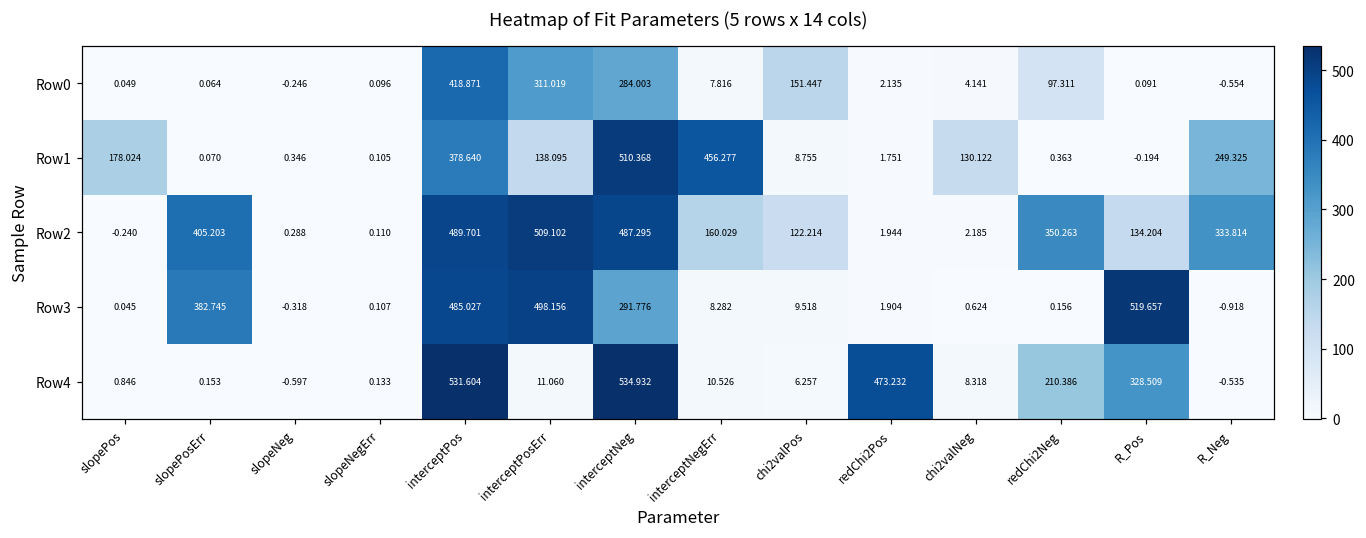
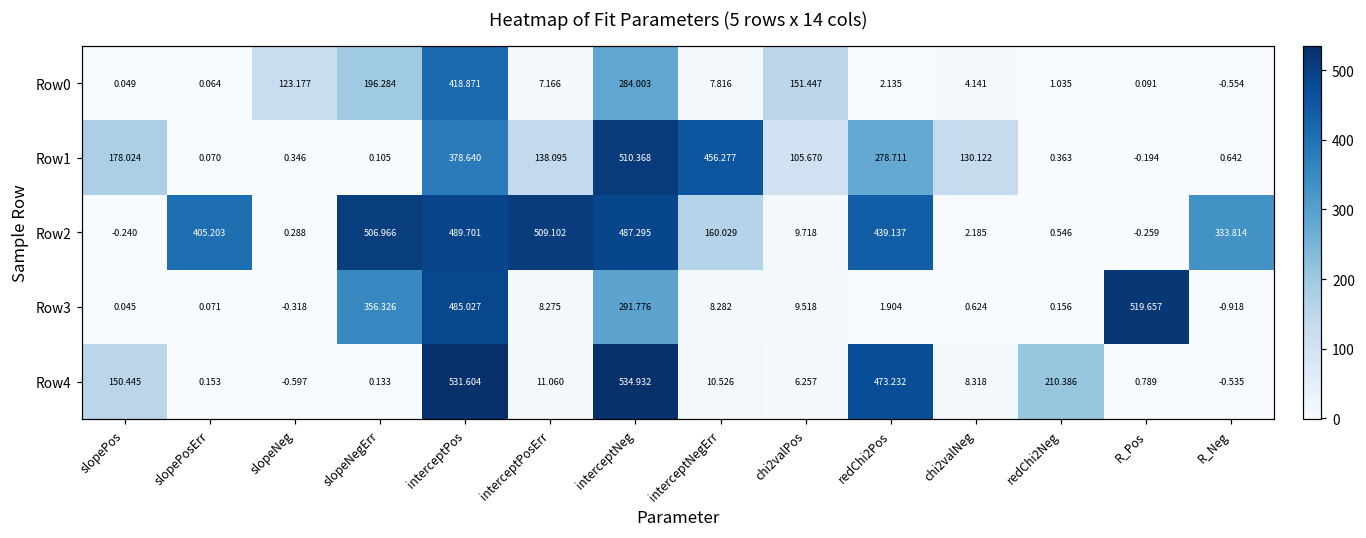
Row0, slopeNeg: -0.246 -> 123.177
Row0, slopeNegErr: 0.096 -> 196.284
Row0, interceptPosErr: 311.019 -> 7.166
Row0, redChi2Neg: 97.311 -> 1.035
Row1, chi2valPos: 8.755 -> 105.670
Row1, redChi2Pos: 1.751 -> 278.711
Row1, R_Neg: 249.325 -> 0.642
Row2, slopeNegErr: 0.110 -> 506.966
Row2, chi2valPos: 122.214 -> 9.718
Row2, redChi2Pos: 1.944 -> 439.137
Row2, redChi2Neg: 350.263 -> 0.546
Row2, R_Pos: 134.204 -> -0.259
Row3, slopePosErr: 382.745 -> 0.071
Row3, slopeNegErr: 0.107 -> 356.326
Row3, interceptPosErr: 498.156 -> 8.275
Row4, slopePos: 0.846 -> 150.445
Row4, R_Pos: 328.509 -> 0.789
